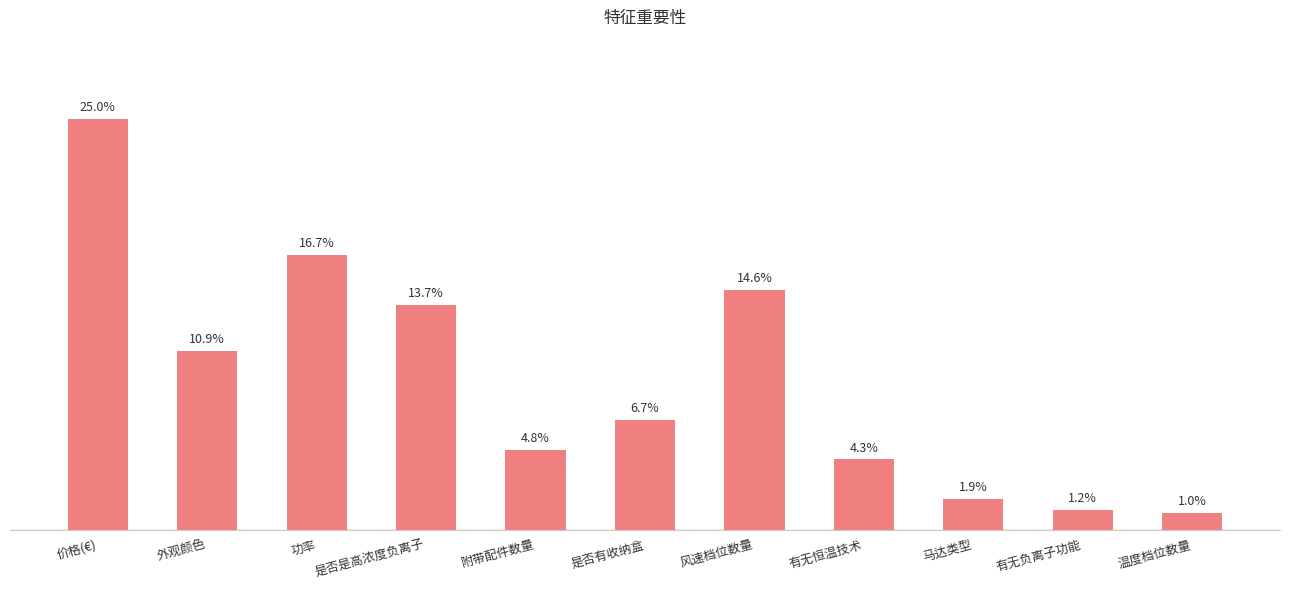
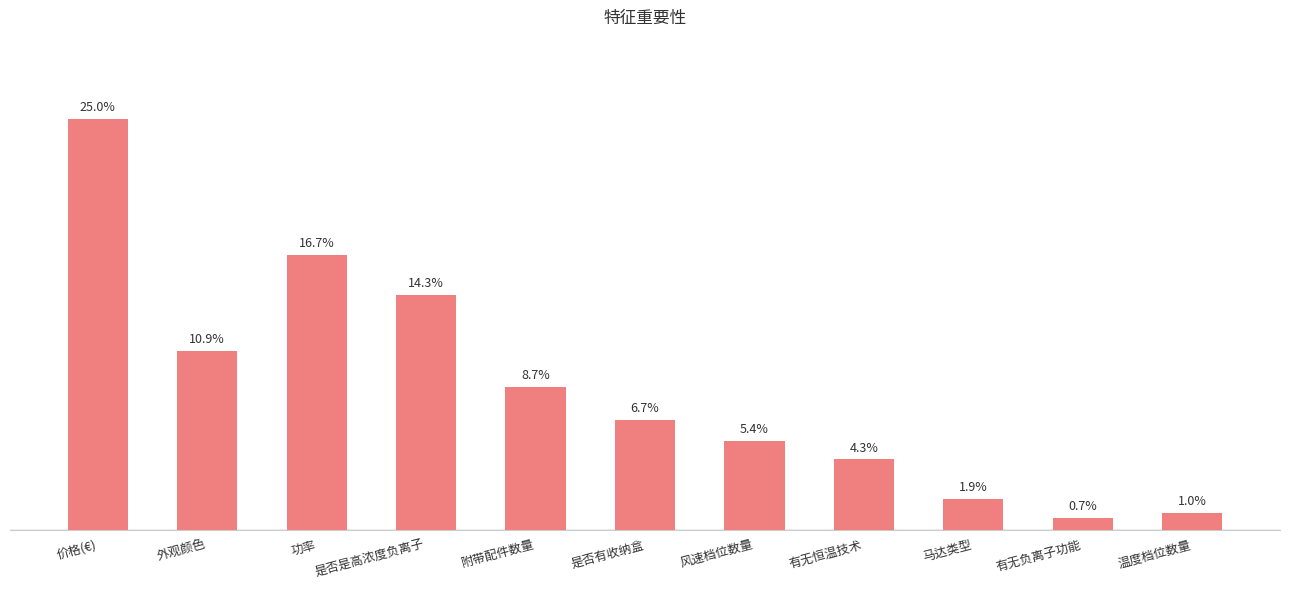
是否是高浓度负离子: 13.7% -> 14.3%
附带配件数量: 4.8% -> 8.7%
风速档位数量: 14.6% -> 5.4%
有无负离子功能: 1.2% -> 0.7%
